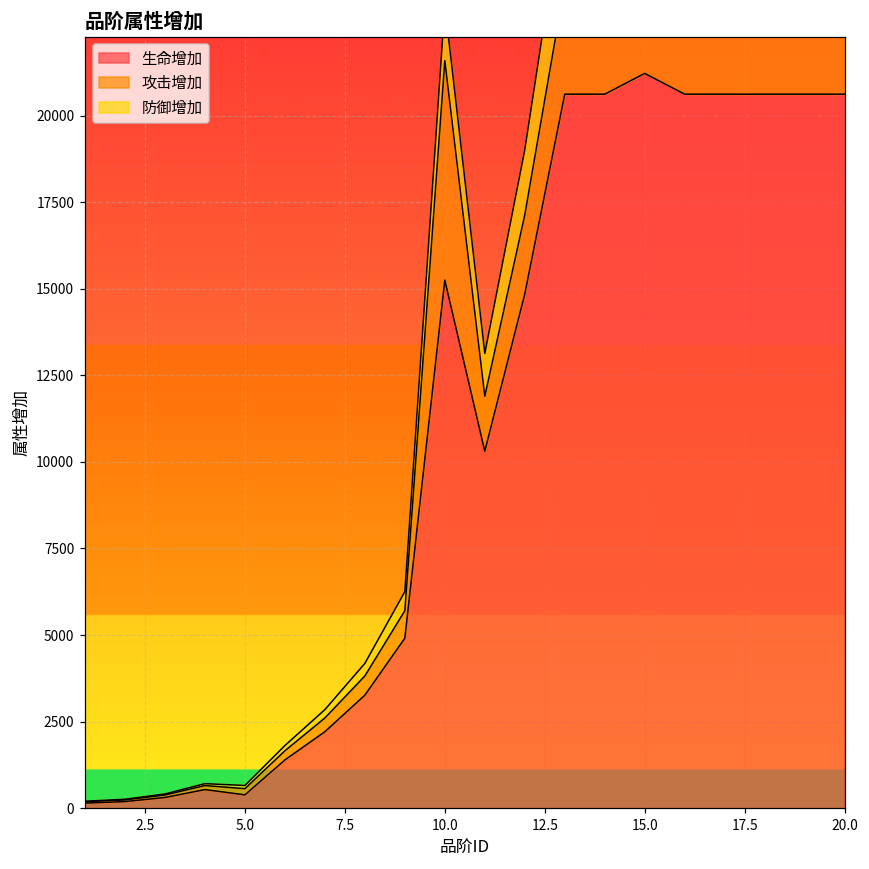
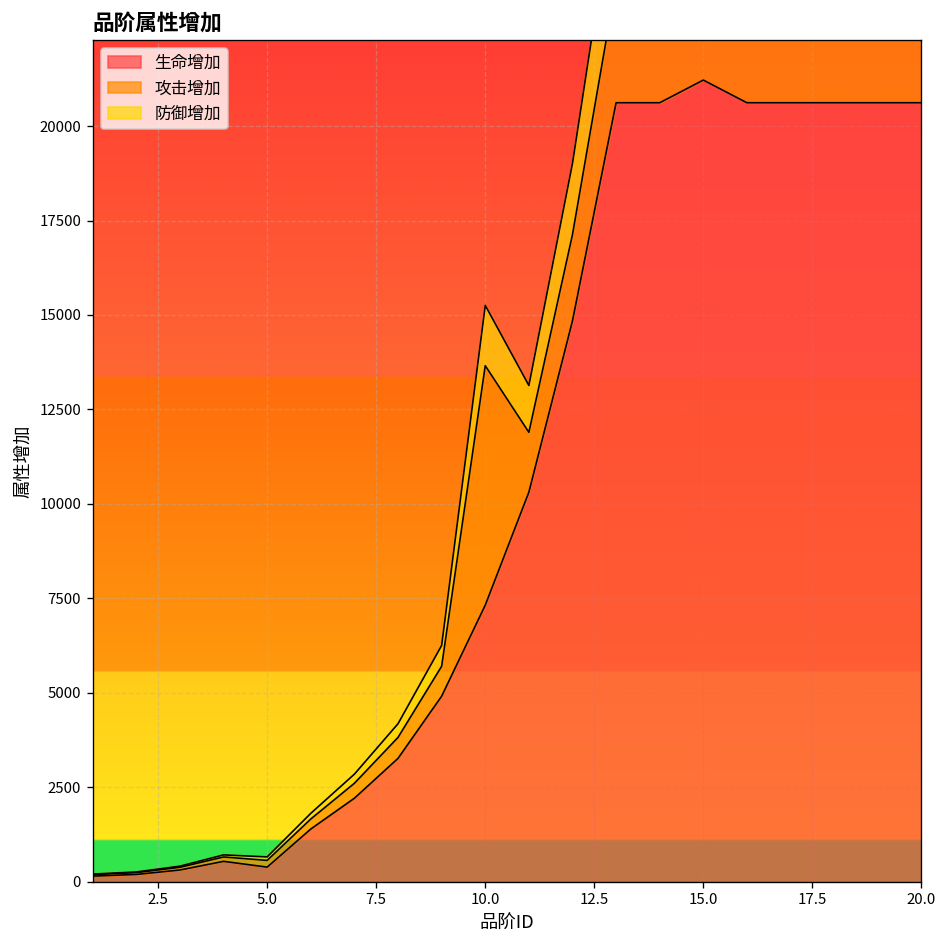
生命增加, 10.0: 15200 -> 7300
